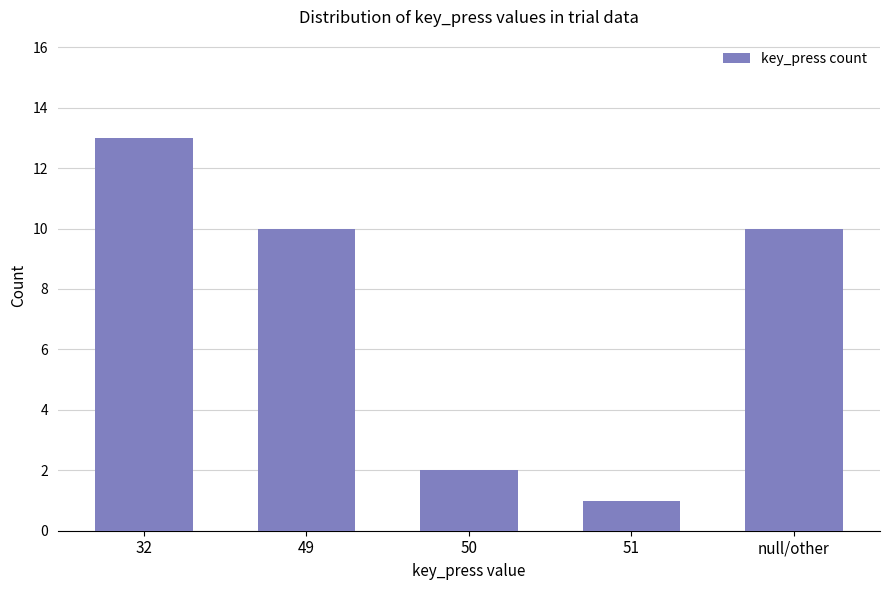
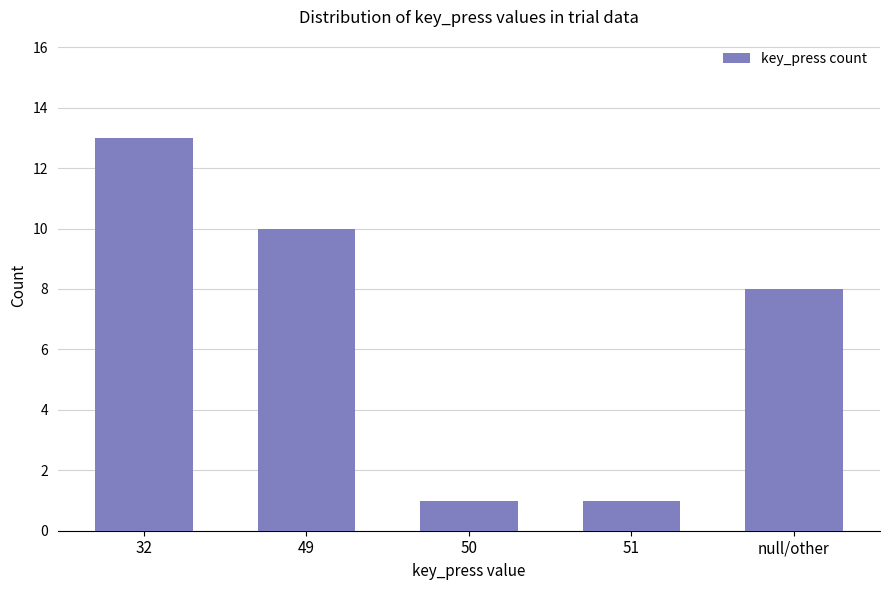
50: 2 -> 1
null/other: 10 -> 8
